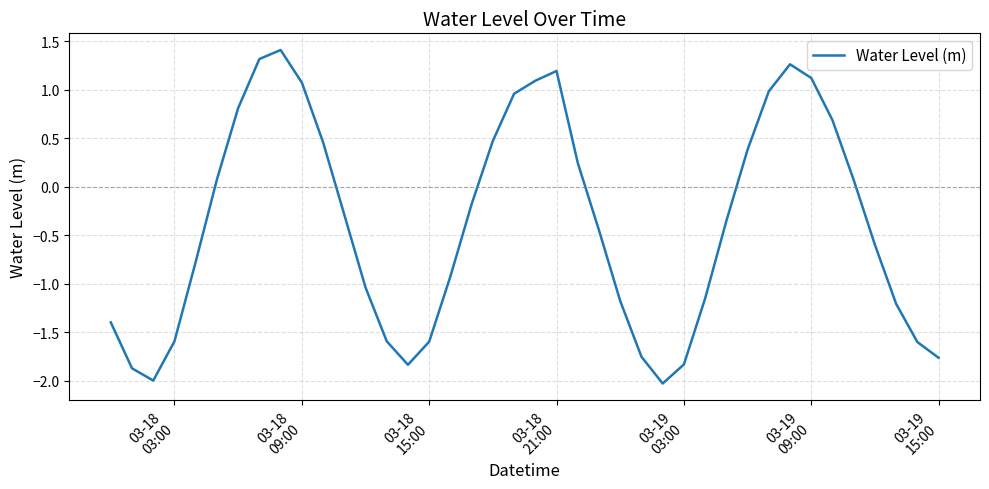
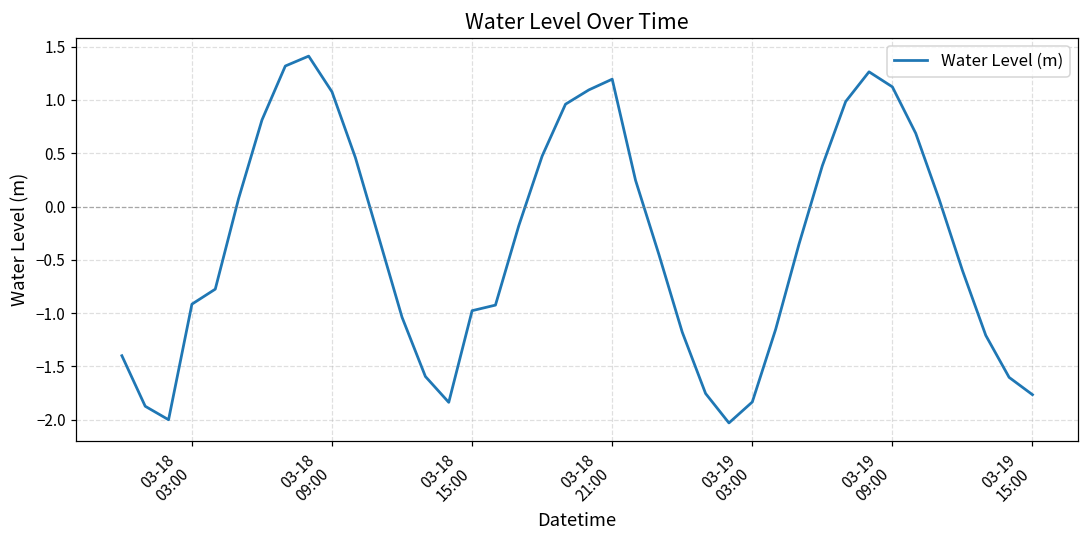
03-18 03:00: -1.6 -> -0.9
03-18 15:00: -1.6 -> -1.0
